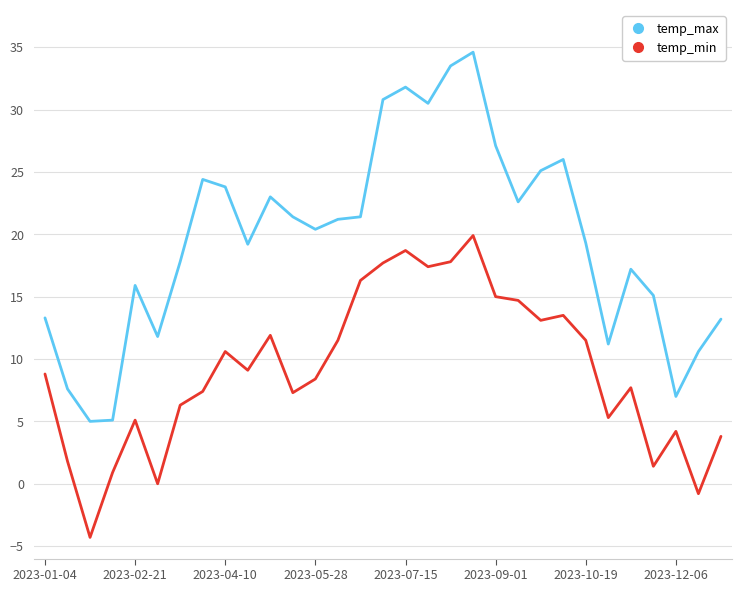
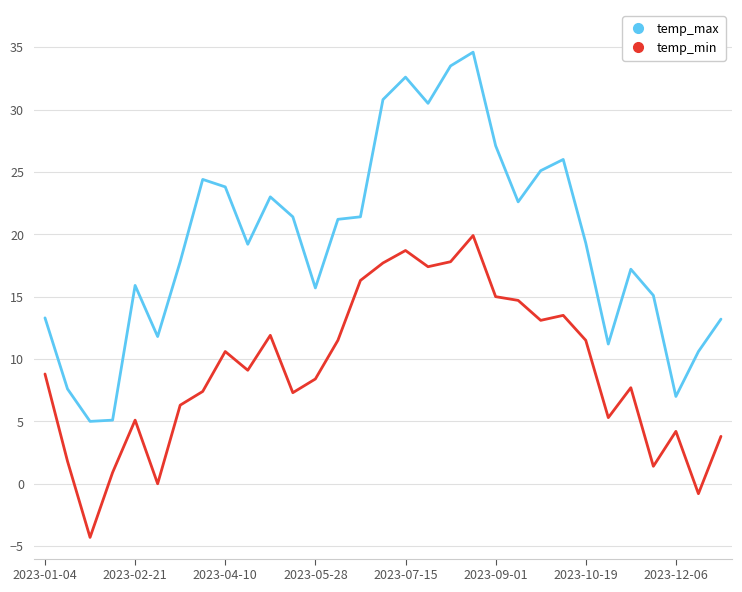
temp_max, 2023-05-28: 20.4 -> 15.7
temp_max, 2023-07-15: 31.8 -> 32.6
